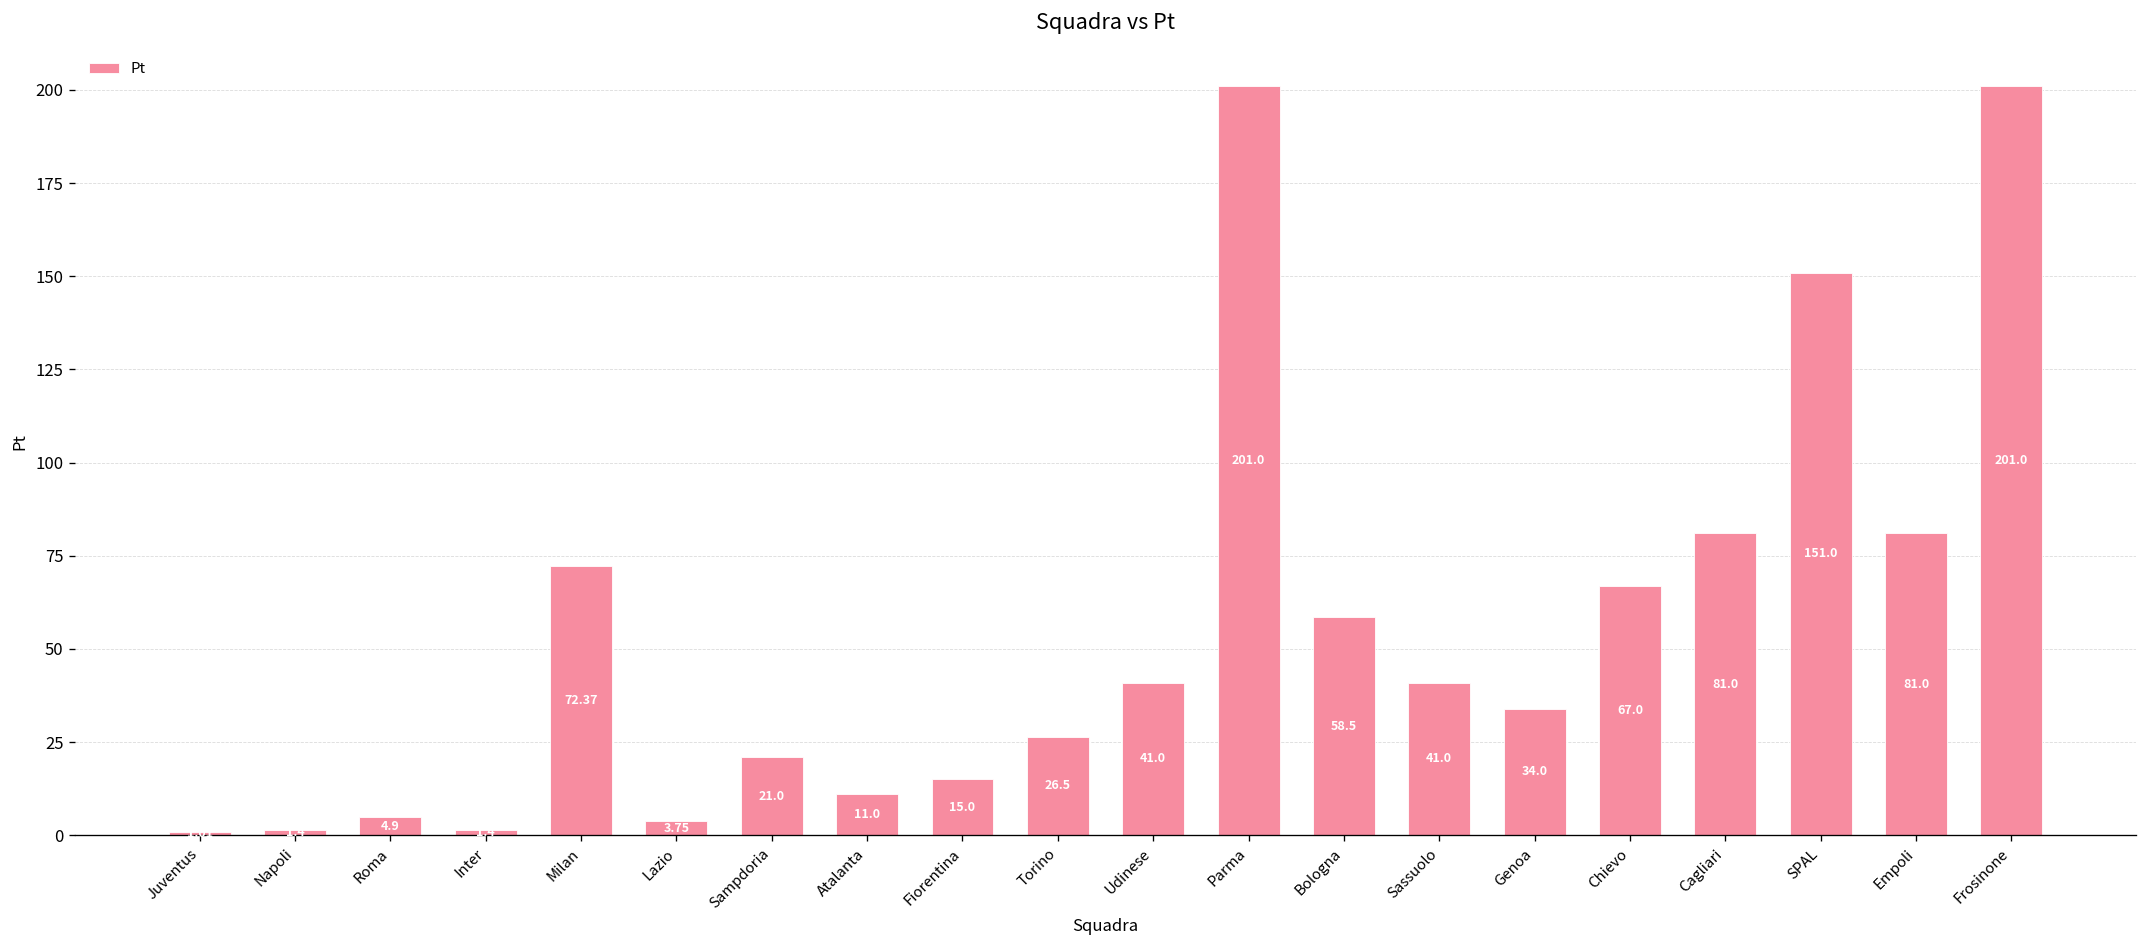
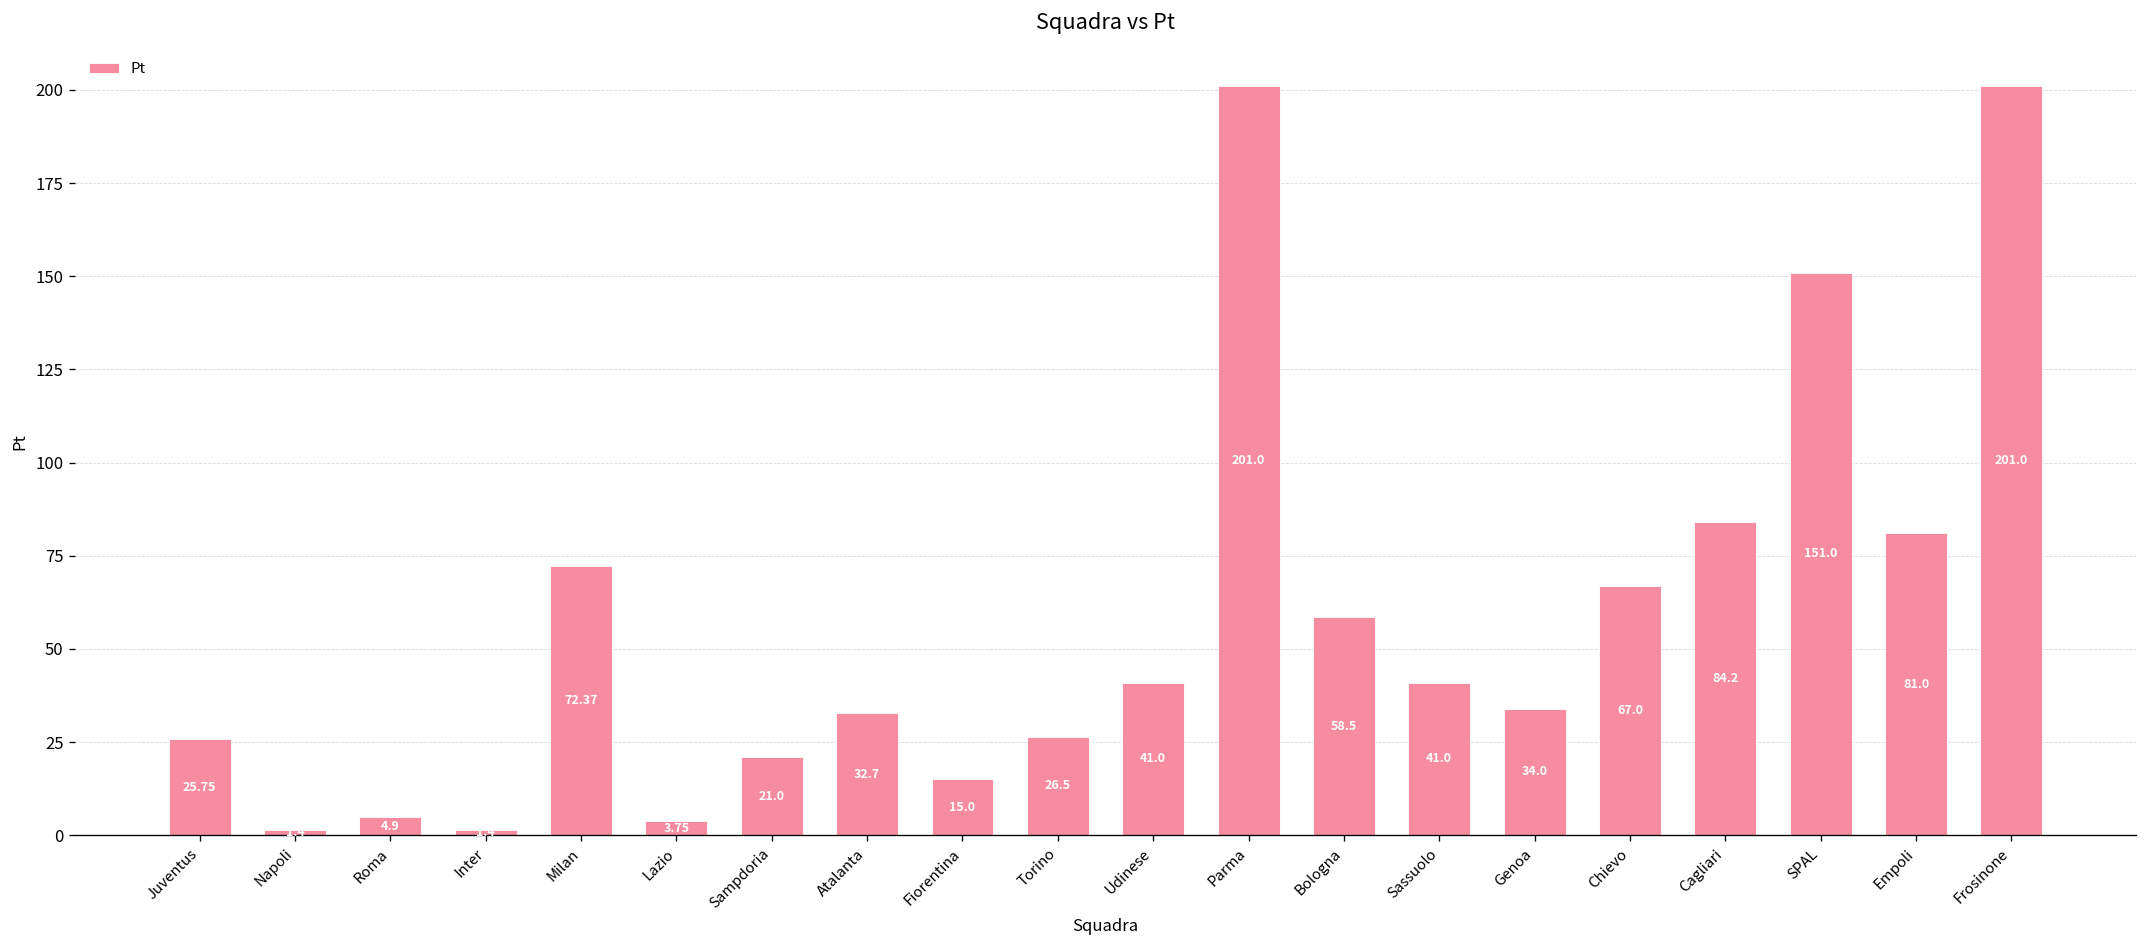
Juventus: 1 -> 26
Atalanta: 11.0 -> 32.7
Cagliari: 81.0 -> 84.2
